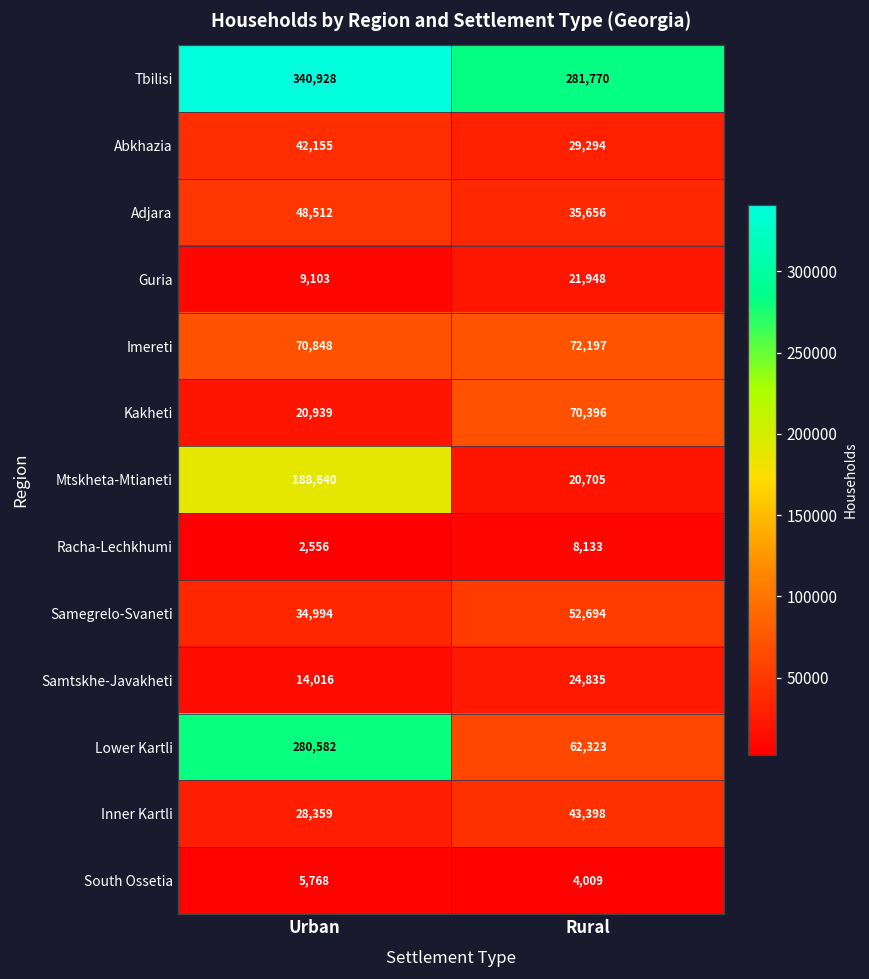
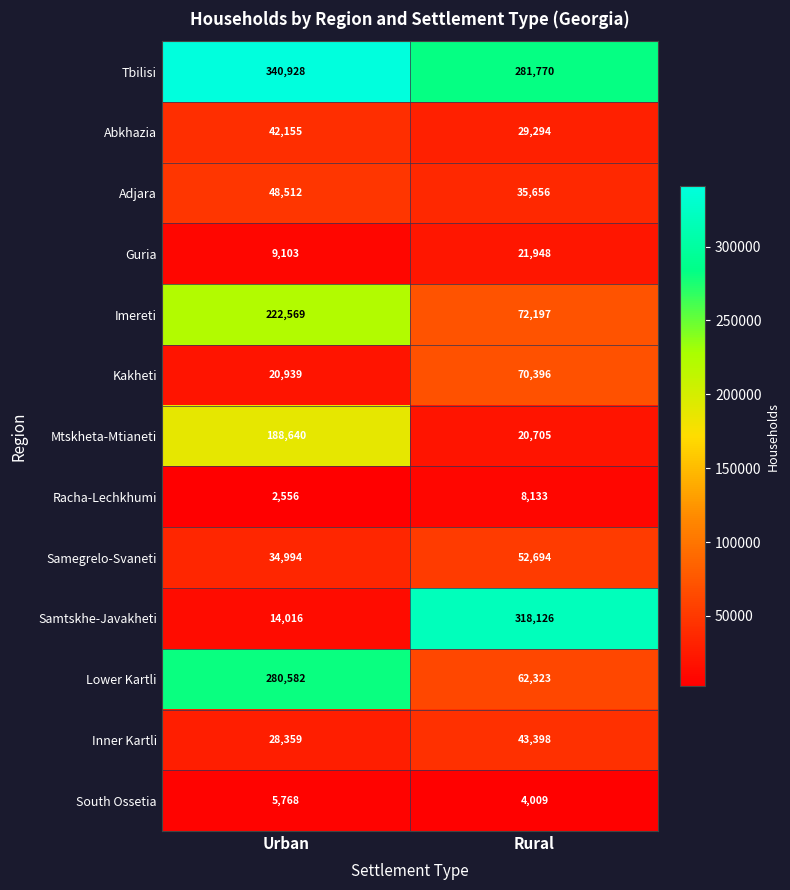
Imereti, Urban: 70,848 -> 222,569
Samtskhe-Javakheti, Rural: 24,835 -> 318,126
